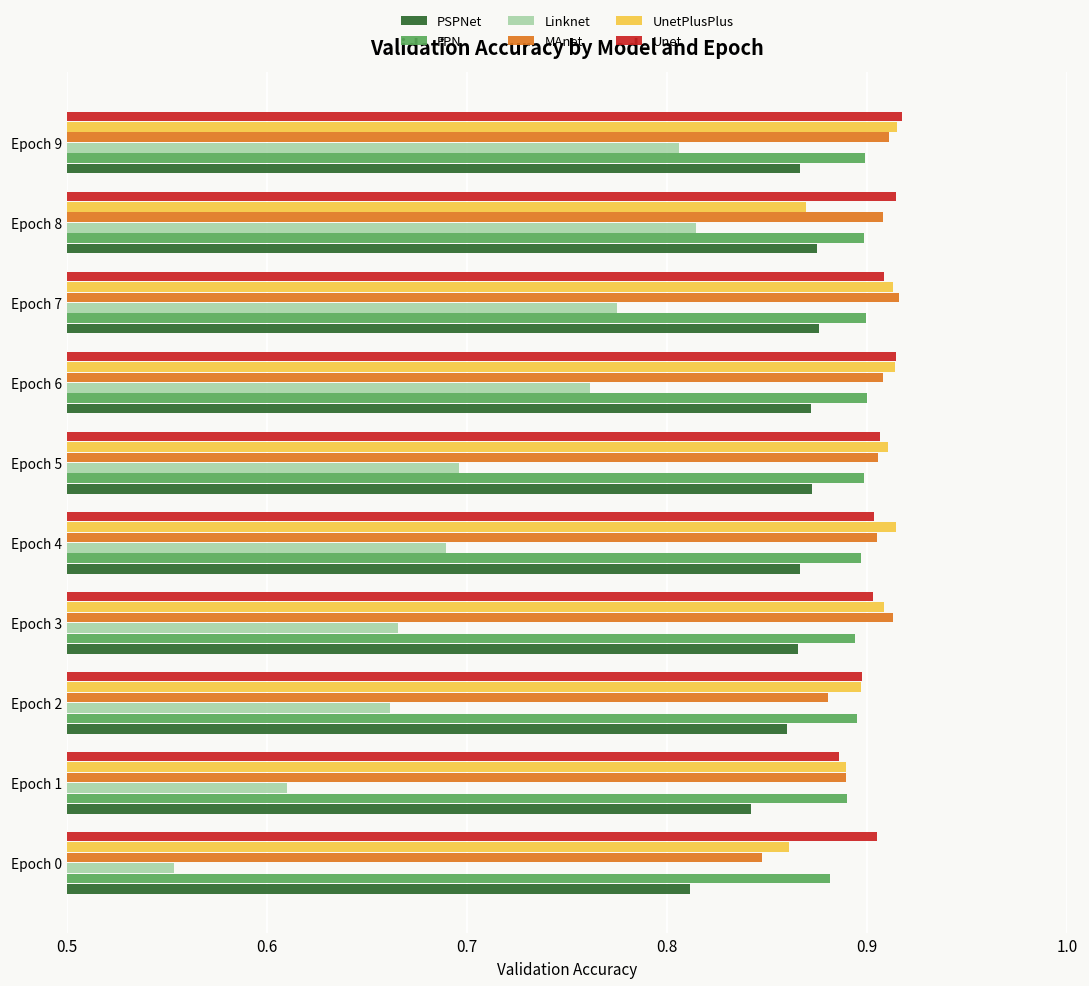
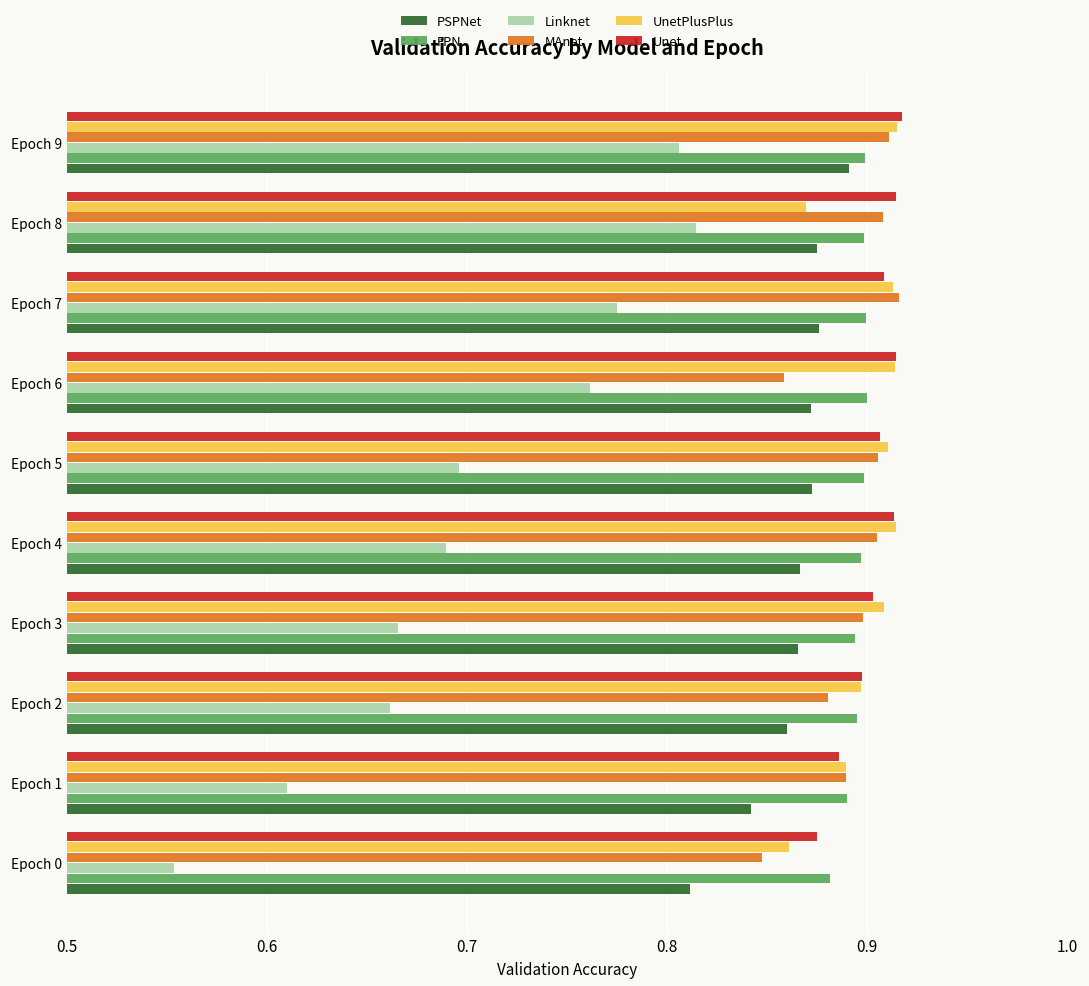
PSPNet, Epoch 9: 0.867 -> 0.891
MAnet, Epoch 6: 0.908 -> 0.858
Unet, Epoch 4: 0.904 -> 0.913
MAnet, Epoch 3: 0.913 -> 0.898
Unet, Epoch 0: 0.905 -> 0.875
